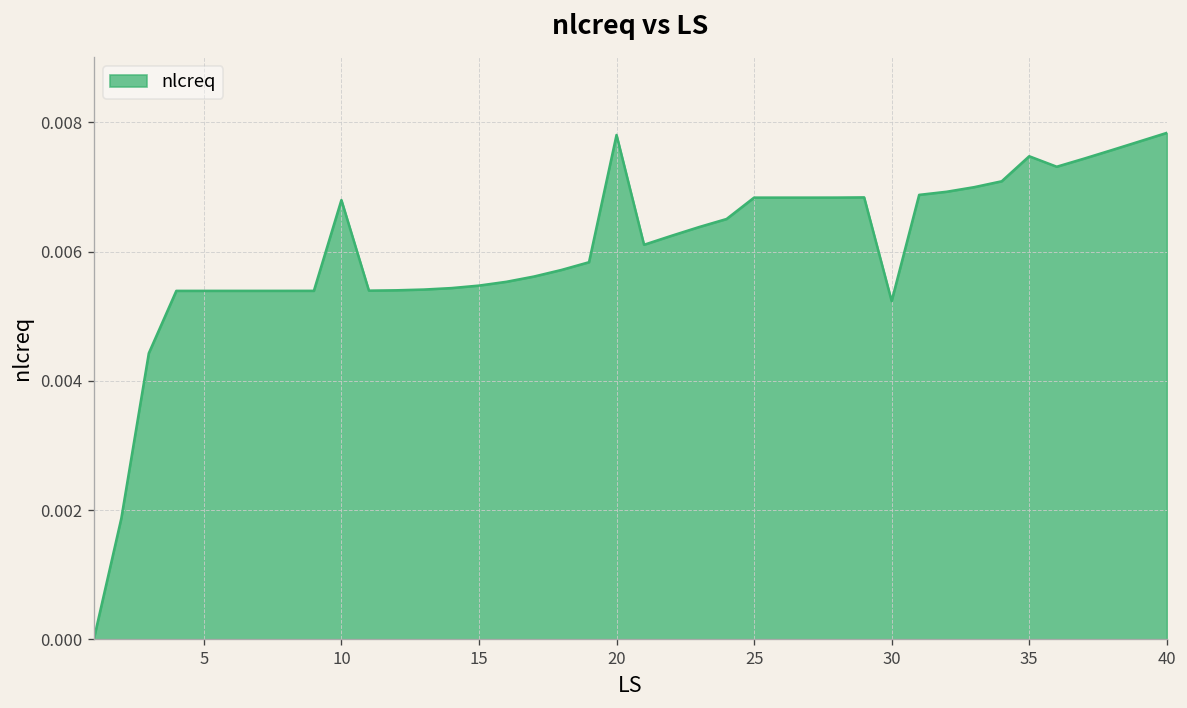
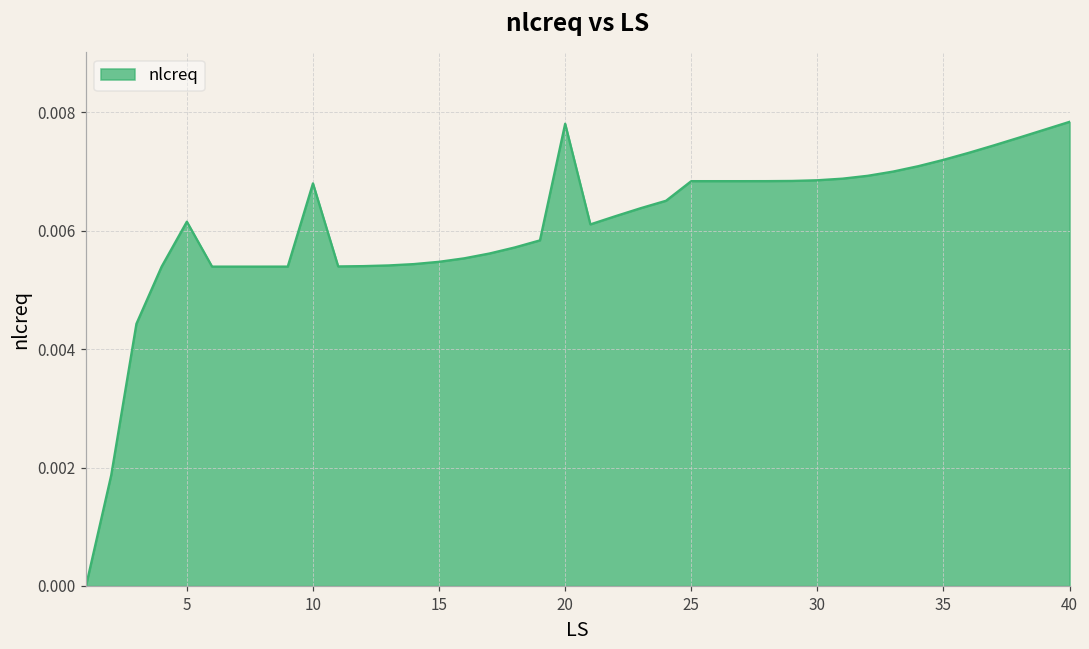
5: 0.0054 -> 0.0062
30: 0.0052 -> 0.0069
35: 0.0075 -> 0.0072
